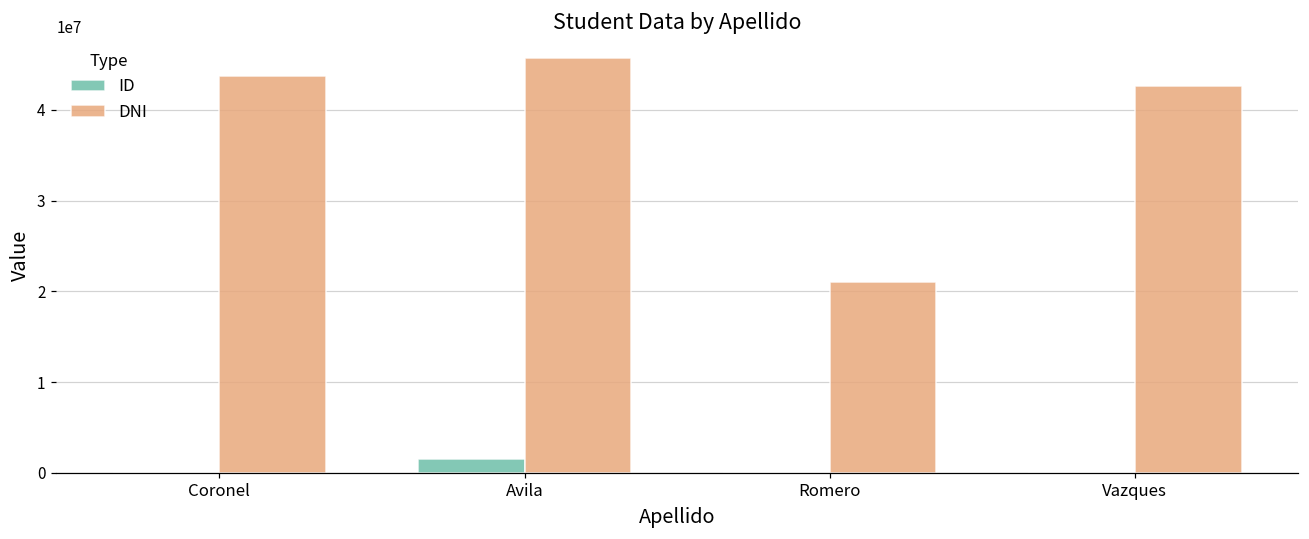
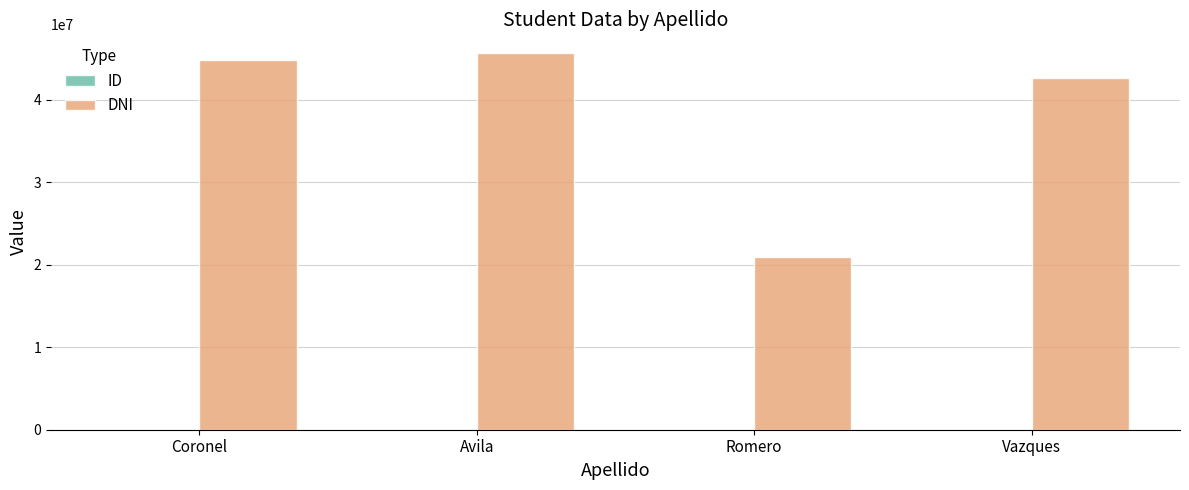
DNI, Coronel: 44000000 -> 45000000
ID, Avila: 2000000 -> 0
